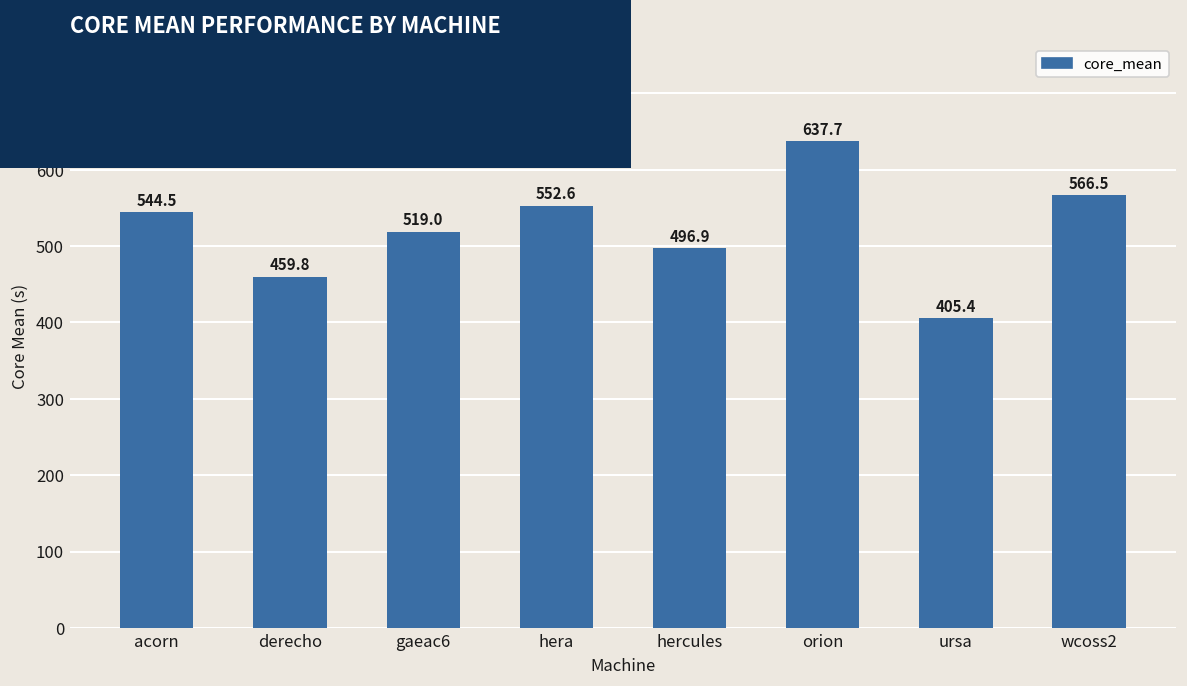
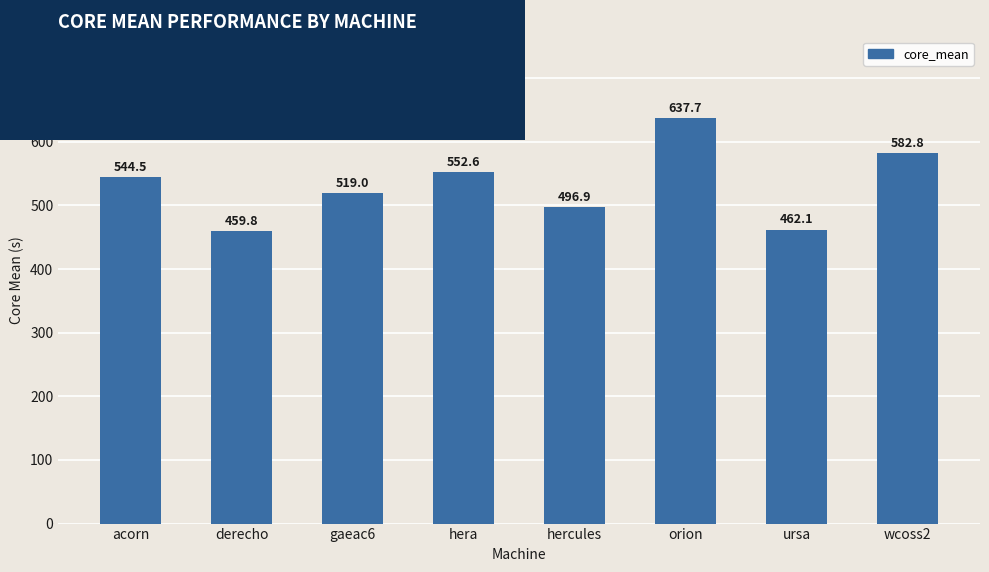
ursa: 405.4 -> 462.1
wcoss2: 566.5 -> 582.8
